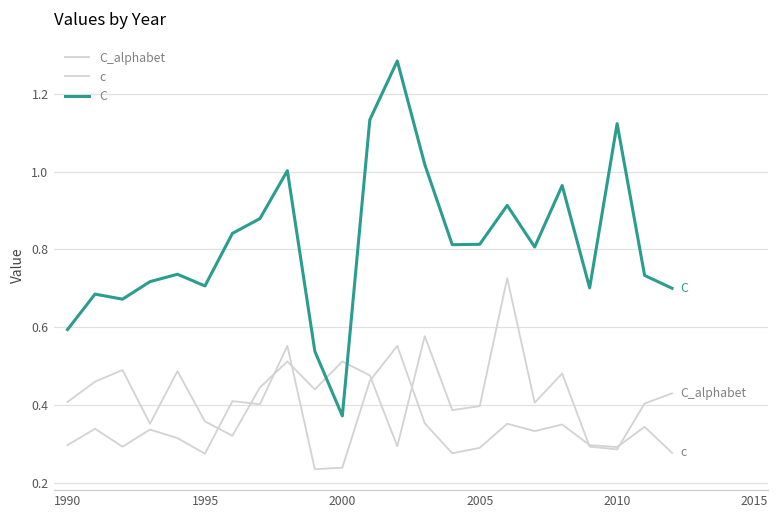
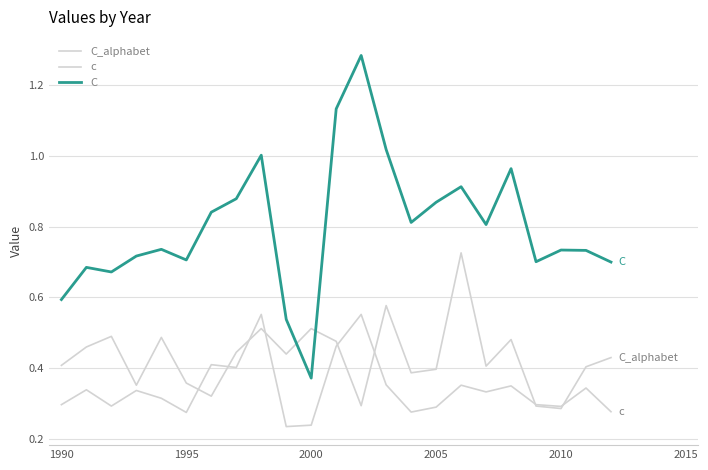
C, 2005: 0.81 -> 0.87
C, 2010: 1.12 -> 0.73
